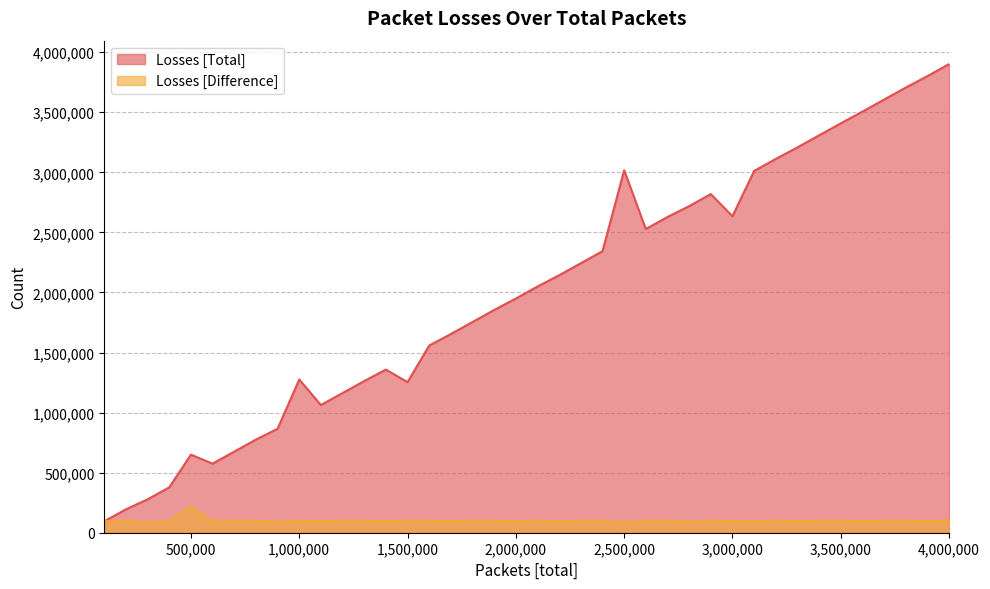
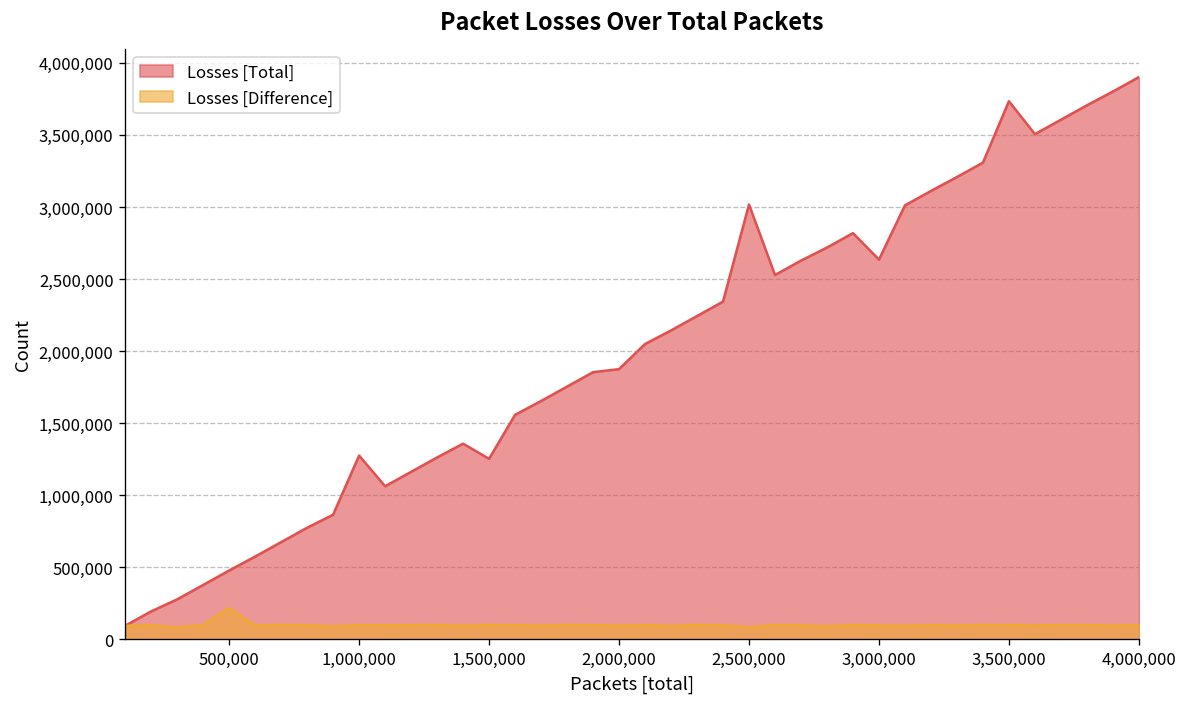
Losses [Total], 500,000: 650,000 -> 480,000
Losses [Total], 2,000,000: 1,950,000 -> 1,880,000
Losses [Total], 3,500,000: 3,410,000 -> 3,730,000
